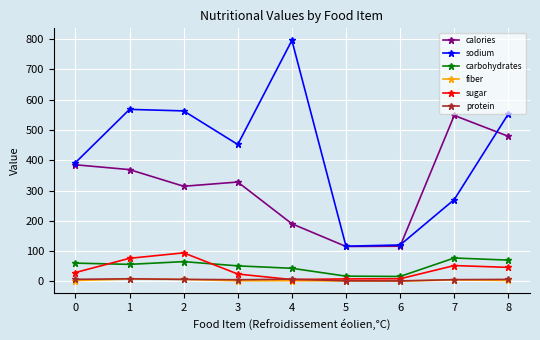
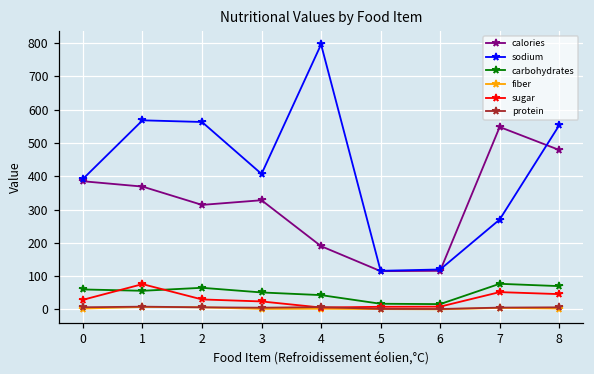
sugar, 2: 90 -> 30
sodium, 3: 450 -> 410
